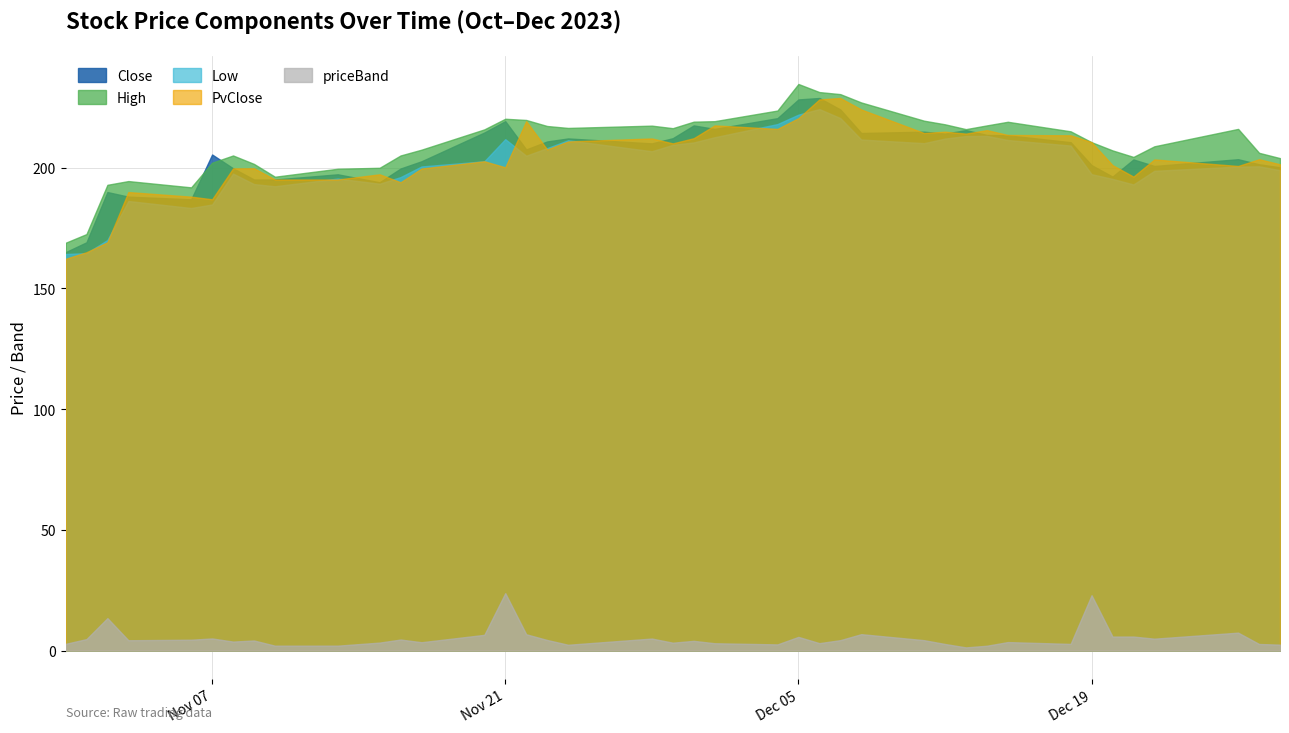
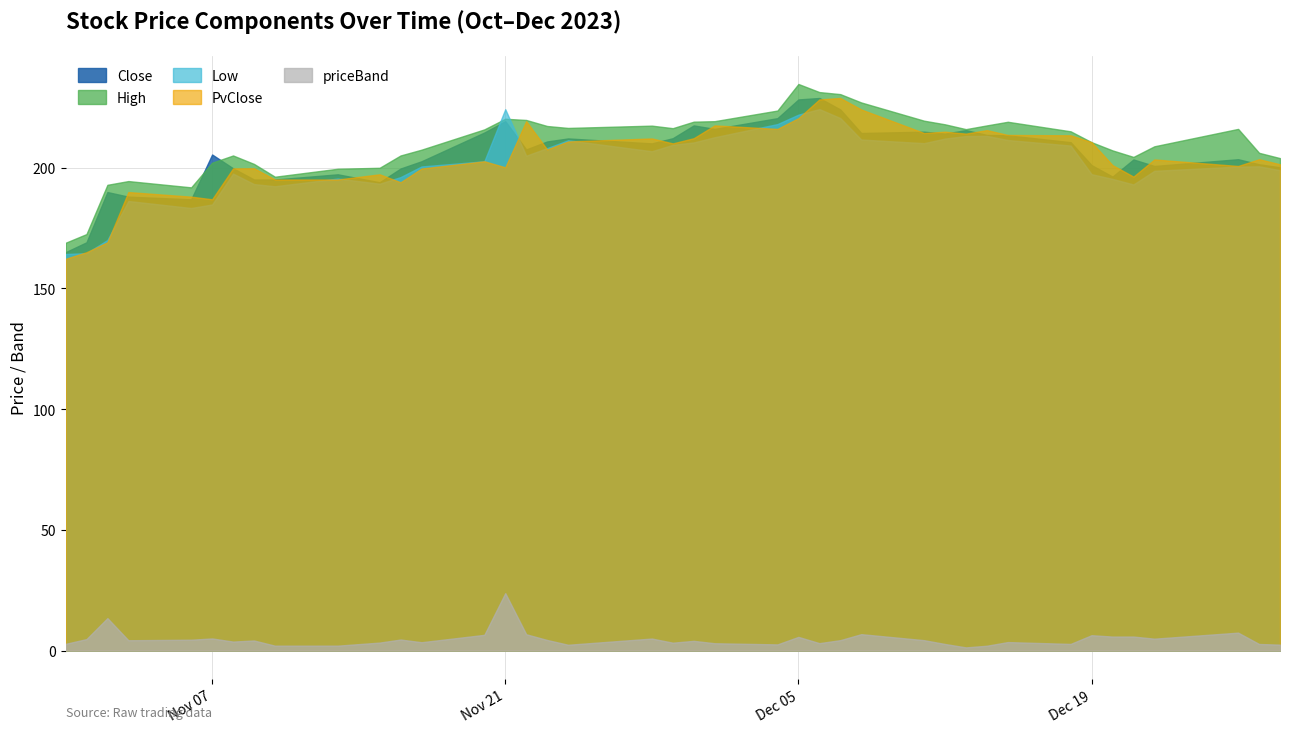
Low, Nov 21: 212 -> 224
priceBand, Dec 19: 23 -> 6
